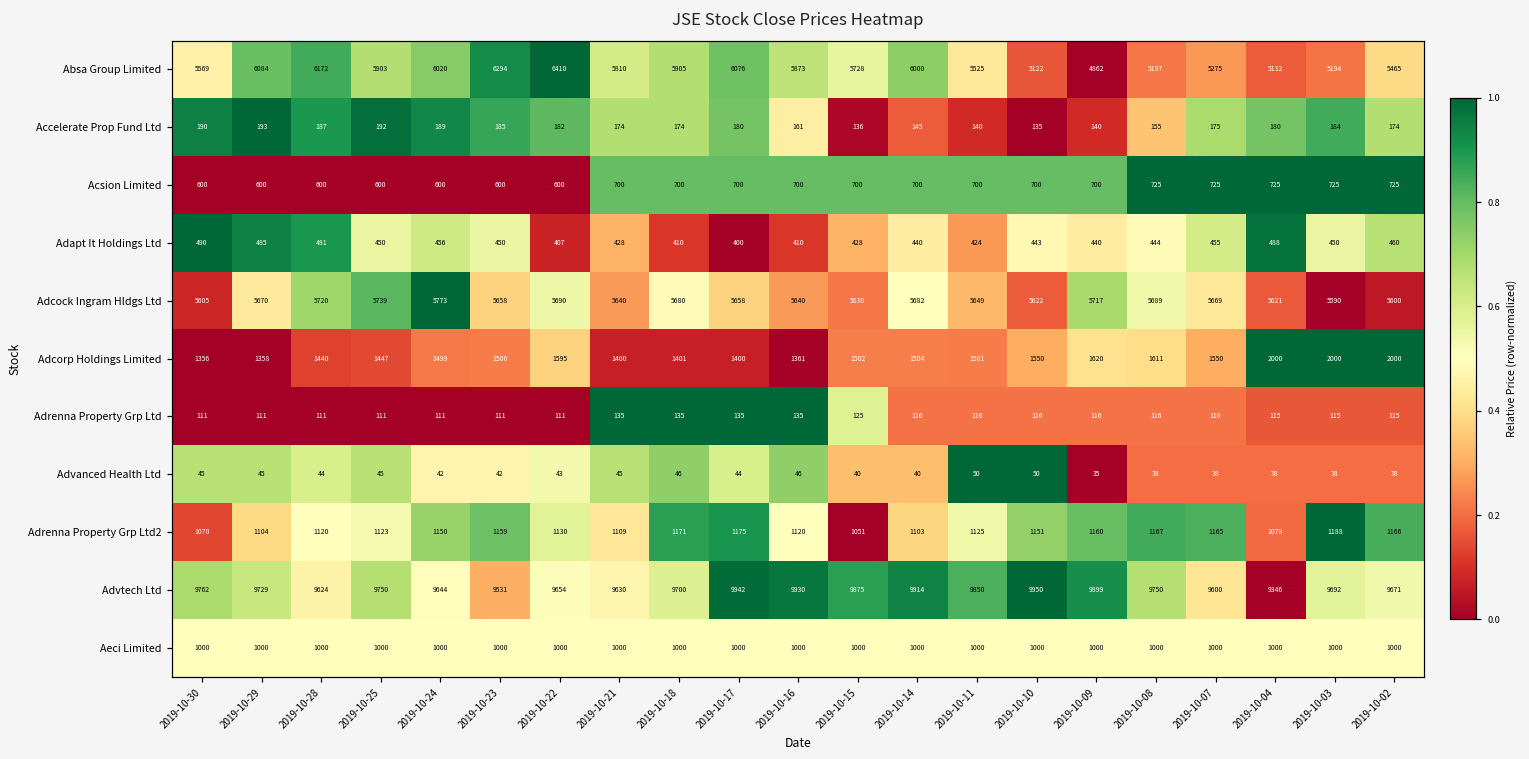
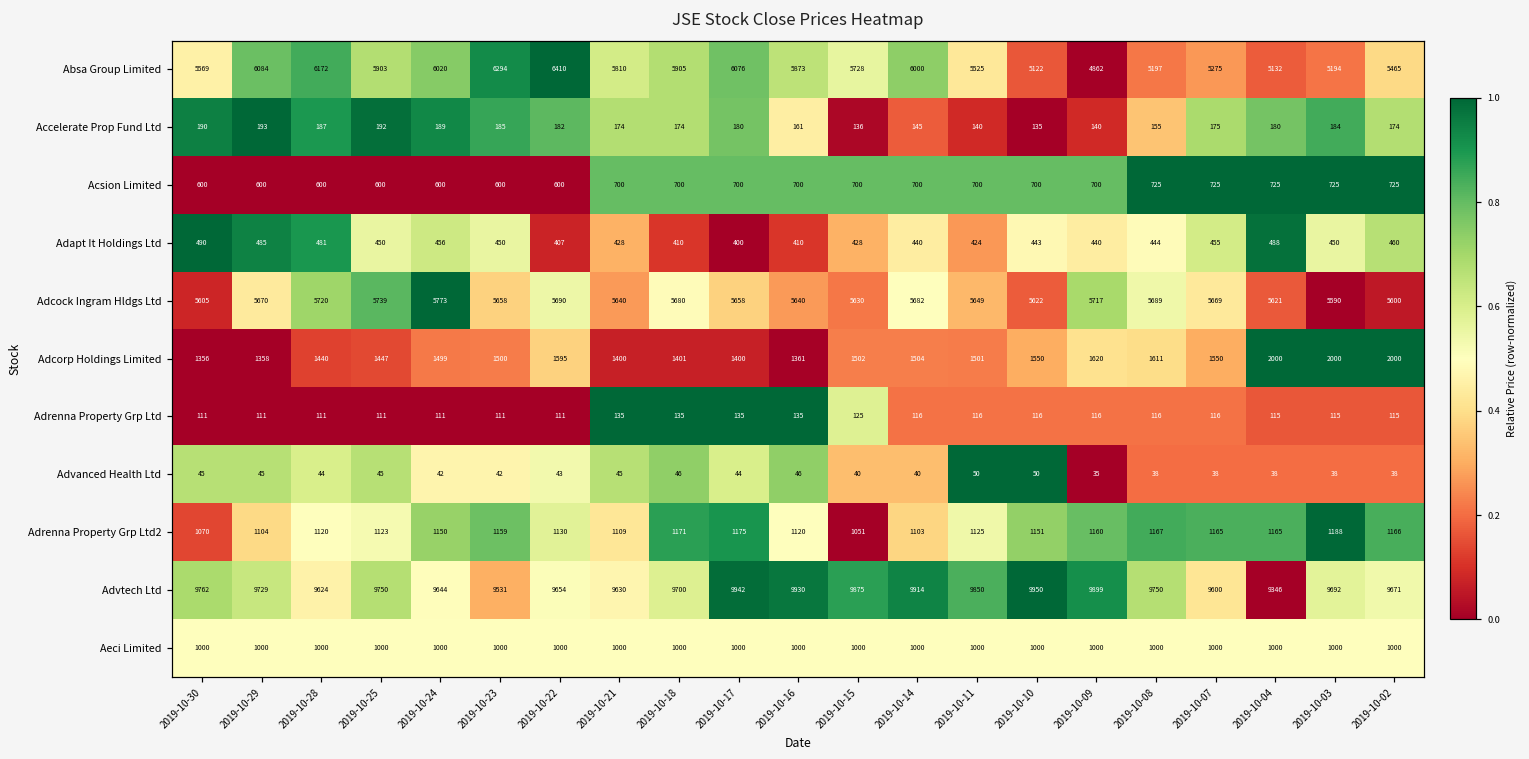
Adrenna Property Grp Ltd2, 2019-10-04: 1078 -> 1165
